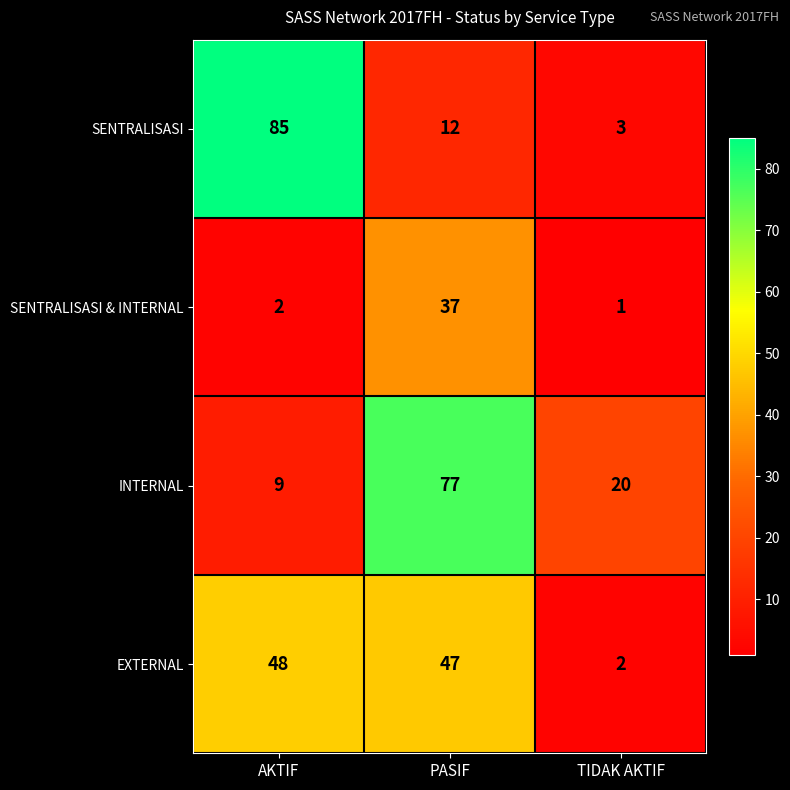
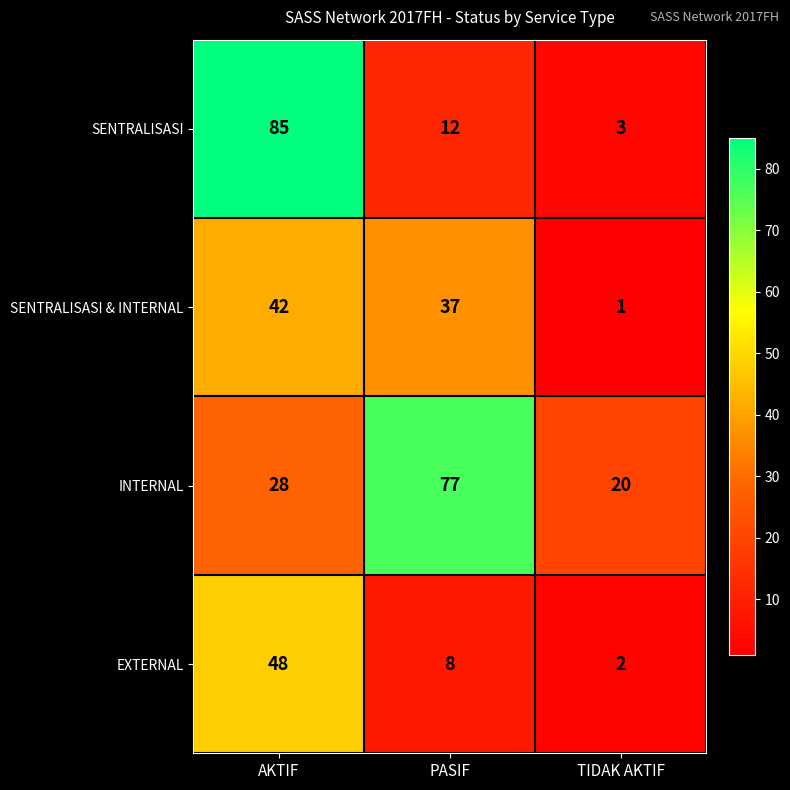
SENTRALISASI & INTERNAL, AKTIF: 2 -> 42
INTERNAL, AKTIF: 9 -> 28
EXTERNAL, PASIF: 47 -> 8
